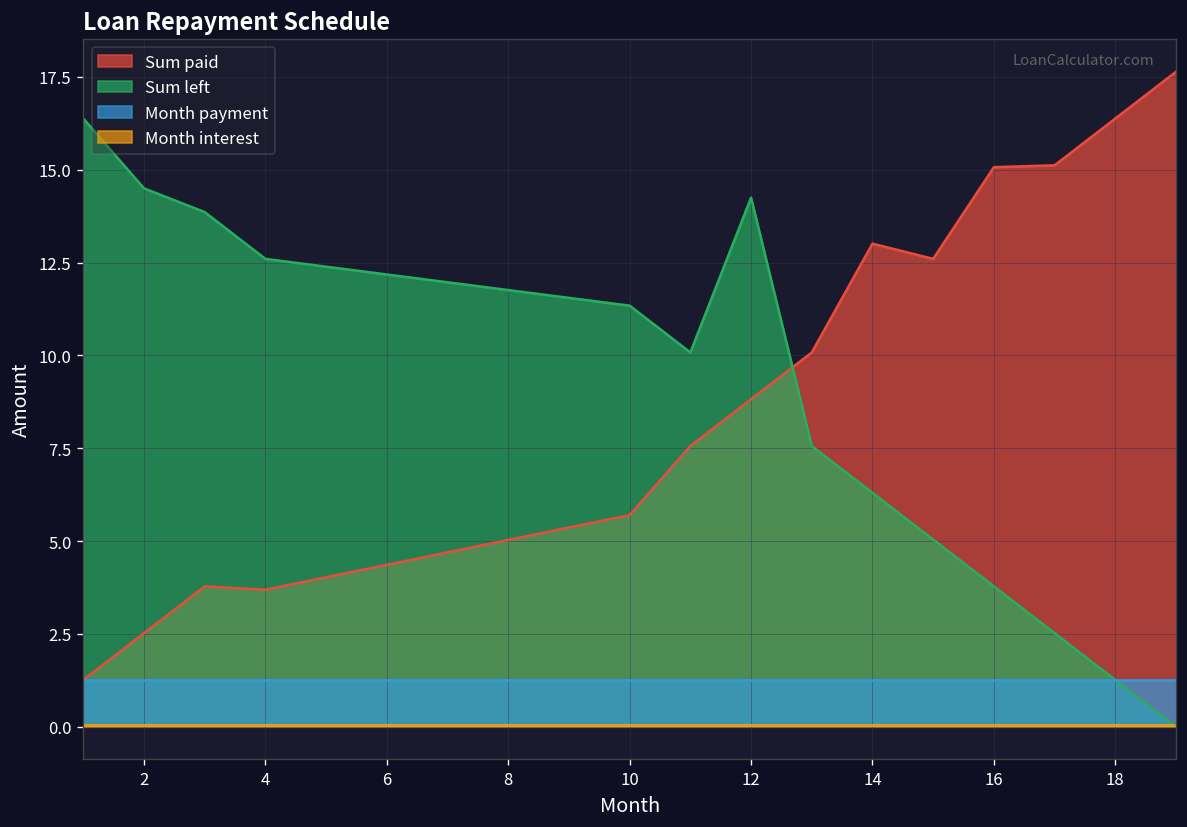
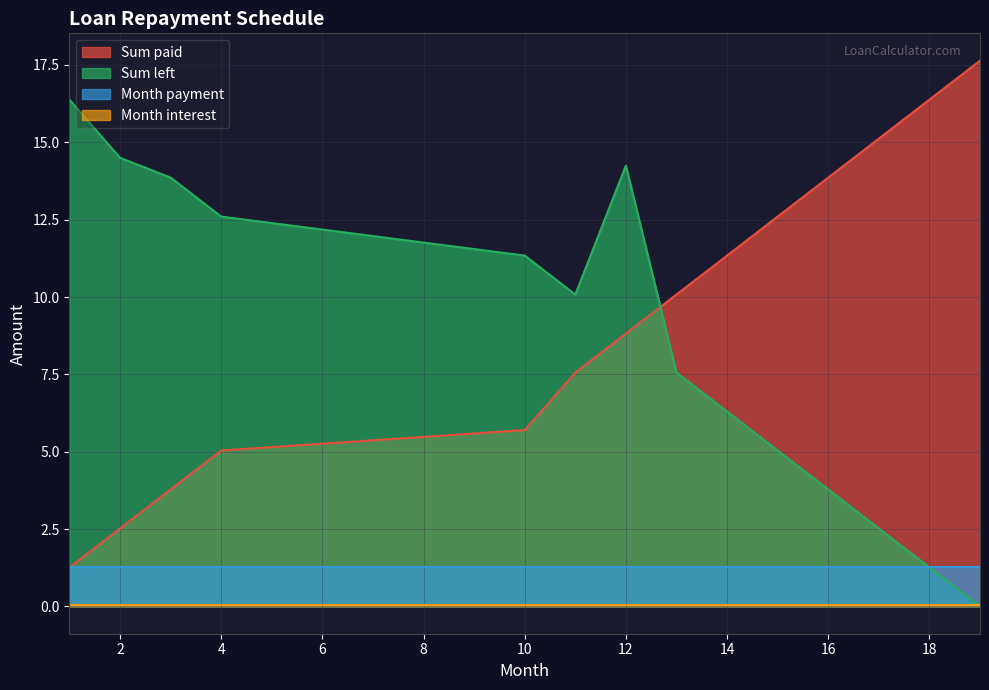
Sum paid, 4: 3.7 -> 5.0
Sum paid, 14: 13.0 -> 11.3
Sum paid, 16: 15.1 -> 13.9
